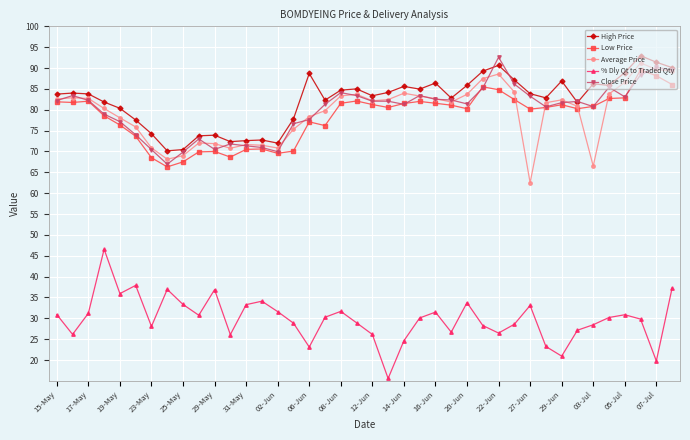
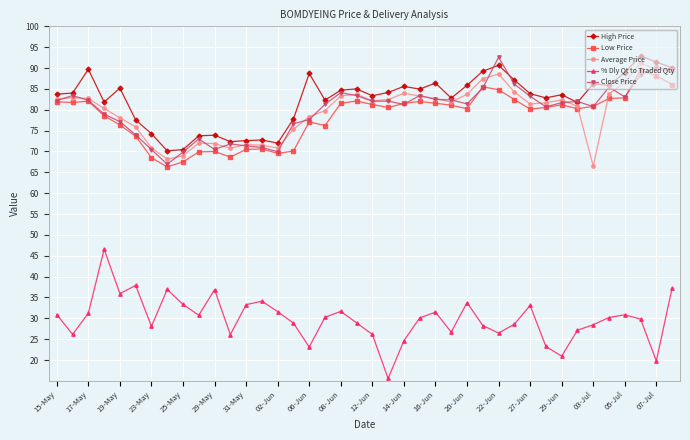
High Price, 17-May: 84 -> 90
High Price, 19-May: 80 -> 85
Average Price, 27-Jun: 62 -> 81
High Price, 29-Jun: 87 -> 84
